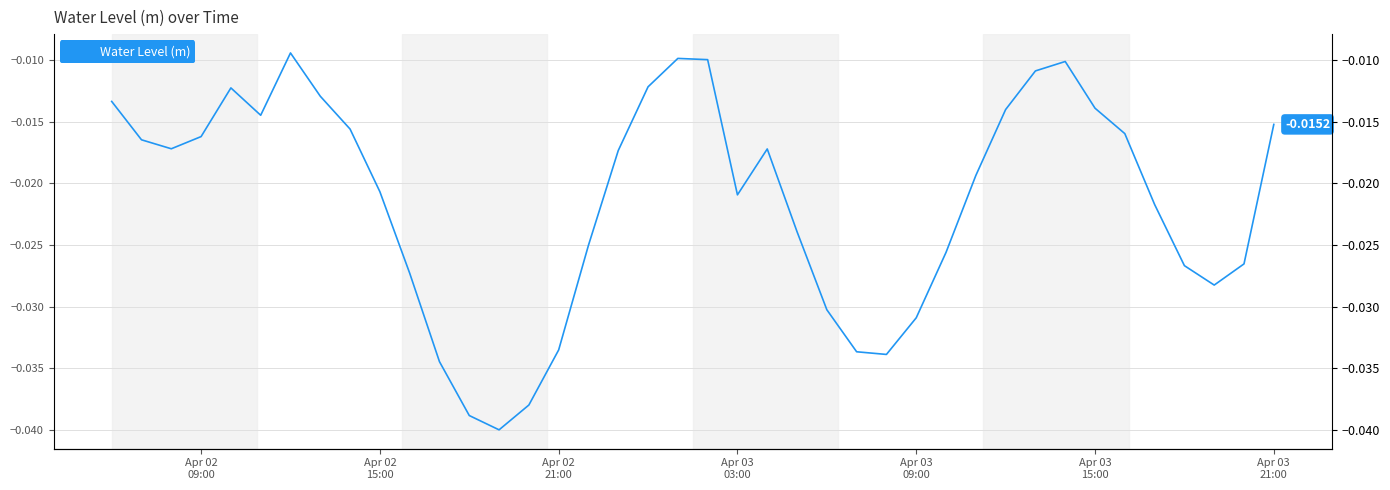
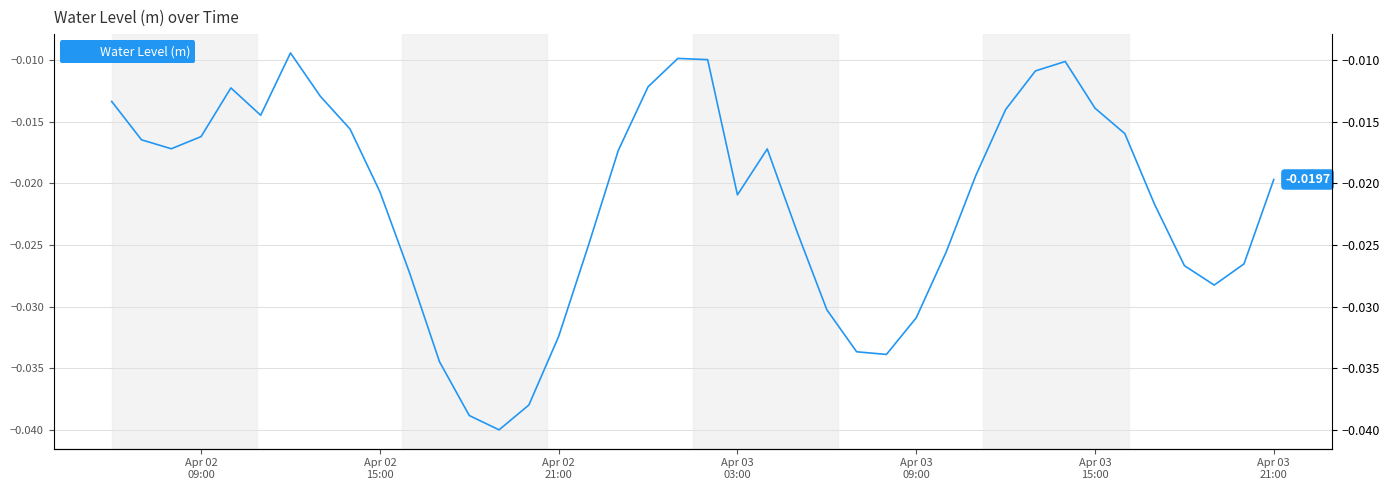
Apr 02 21:00: -0.0335 -> -0.0324
Apr 03 21:00: -0.0152 -> -0.0197
